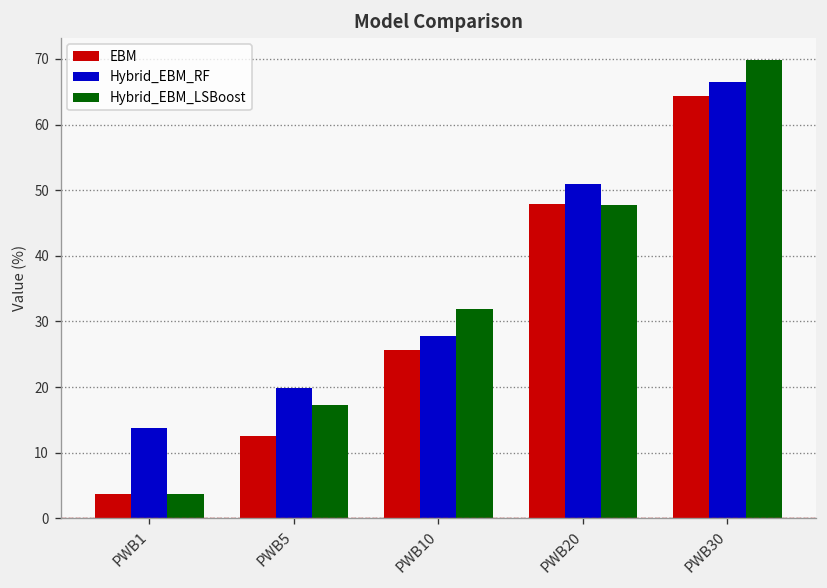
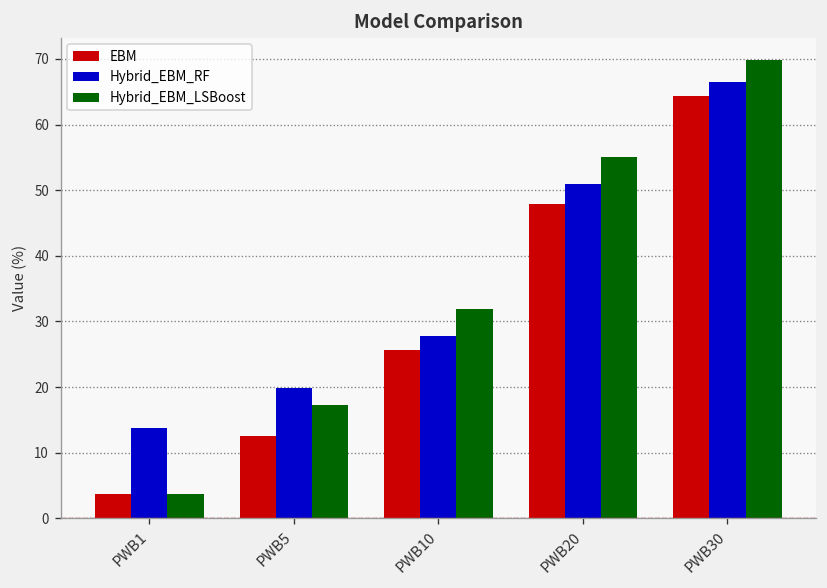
Hybrid_EBM_LSBoost, PWB20: 48 -> 55
